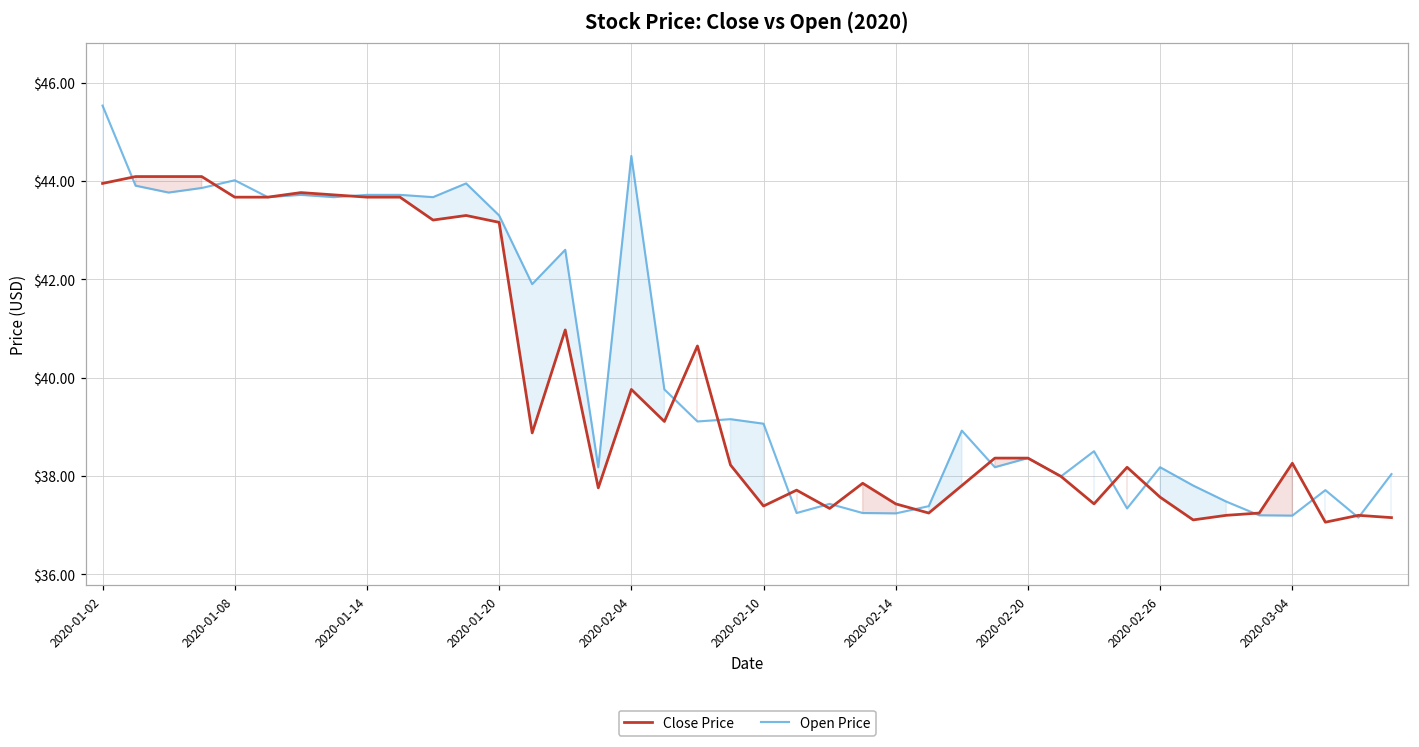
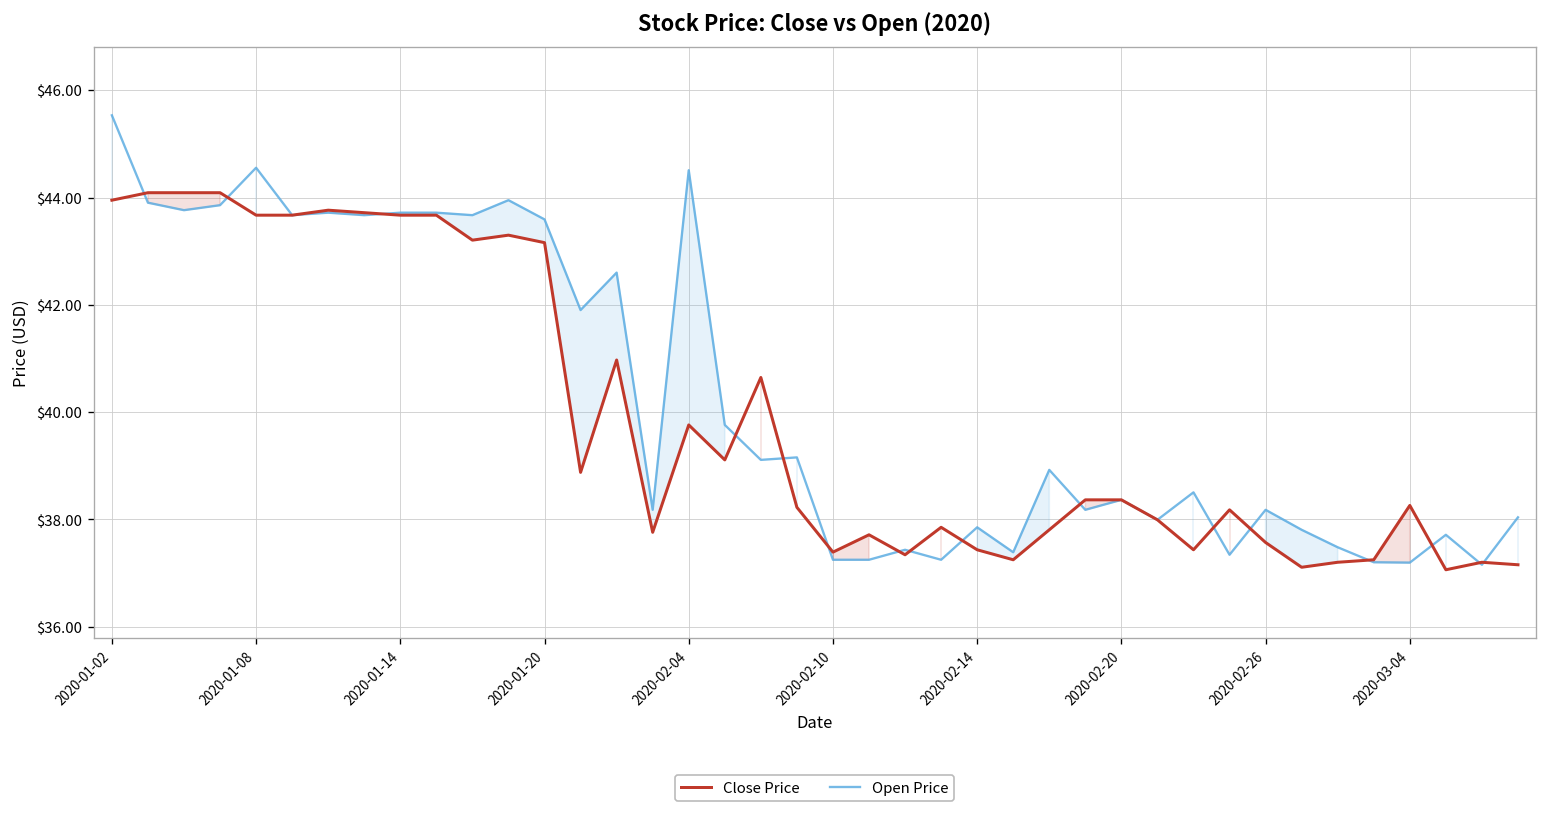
Open Price, 2020-01-08: $44.0 -> $44.6
Open Price, 2020-01-20: $43.3 -> $43.6
Open Price, 2020-02-10: $39.1 -> $37.2
Open Price, 2020-02-14: $37.2 -> $37.9
